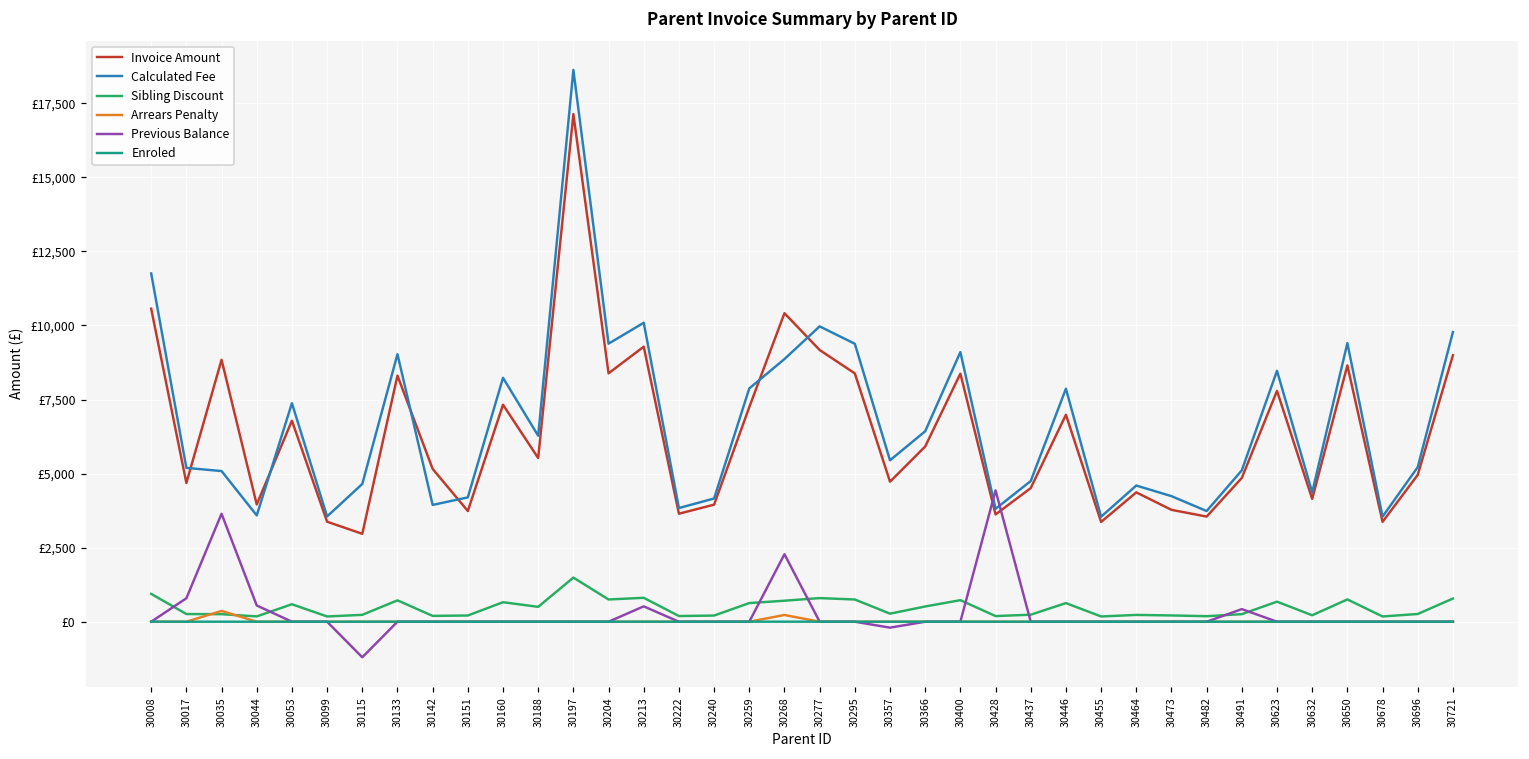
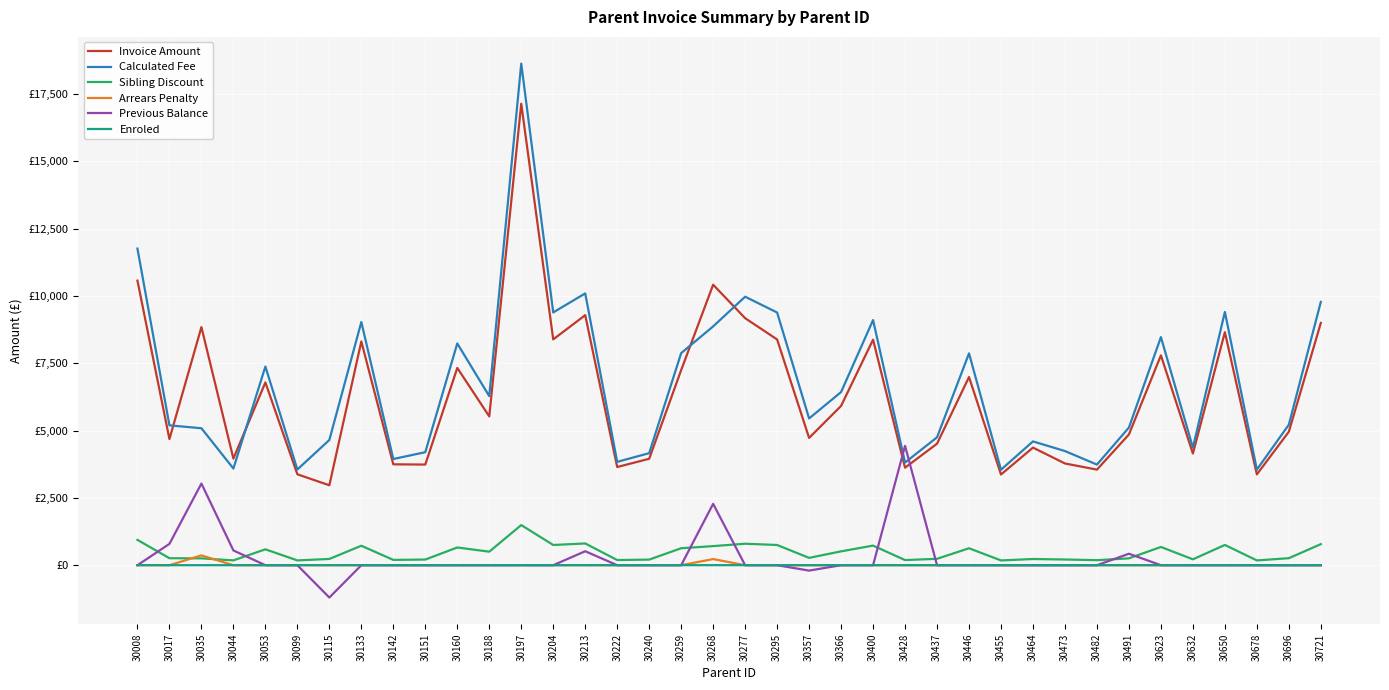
Previous Balance, 30035: £3,600 -> £3,000
Invoice Amount, 30142: £5,200 -> £3,700
